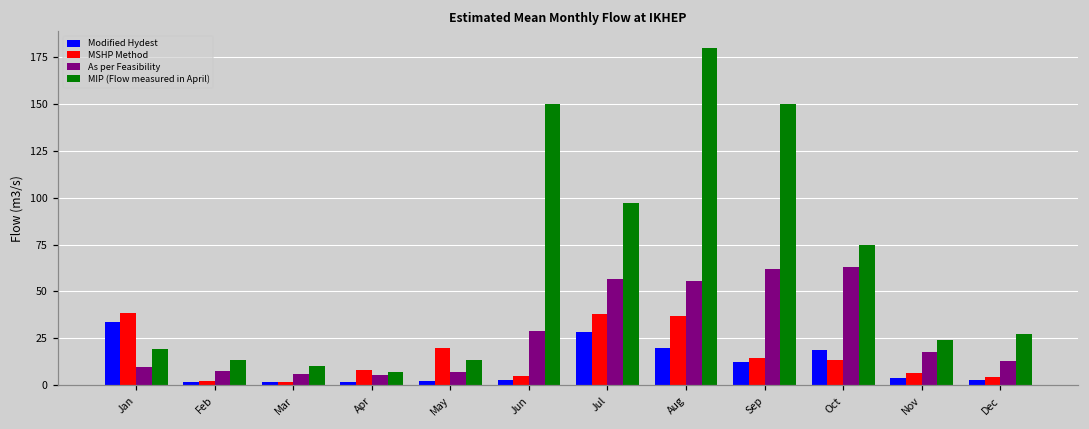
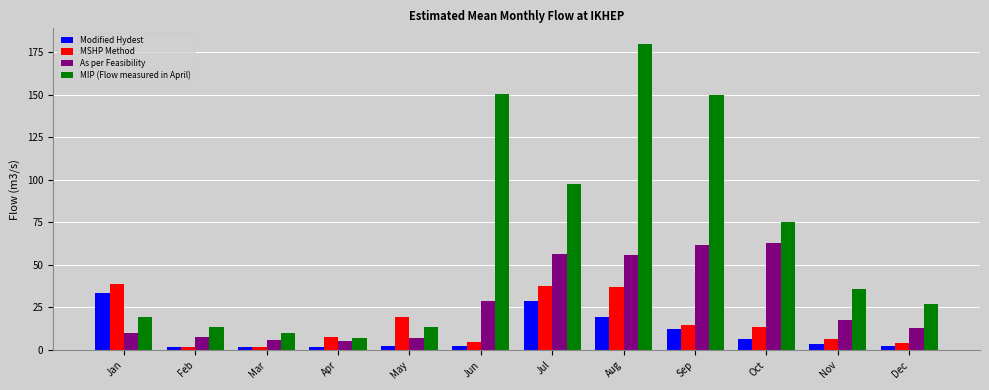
Modified Hydest, Oct: 19 -> 7
MIP (Flow measured in April), Nov: 24 -> 36
